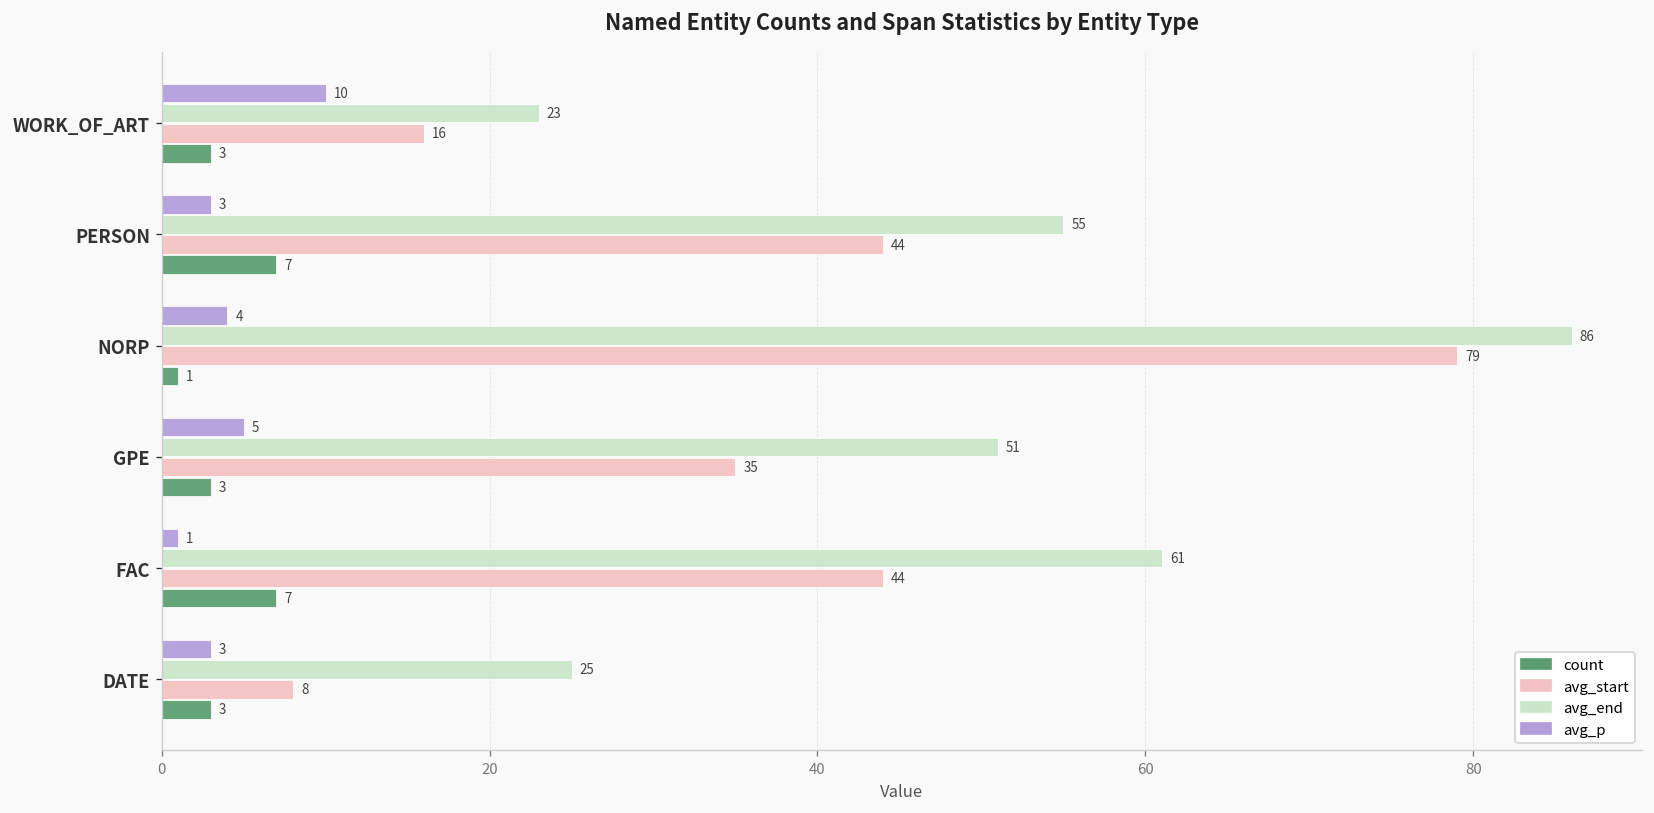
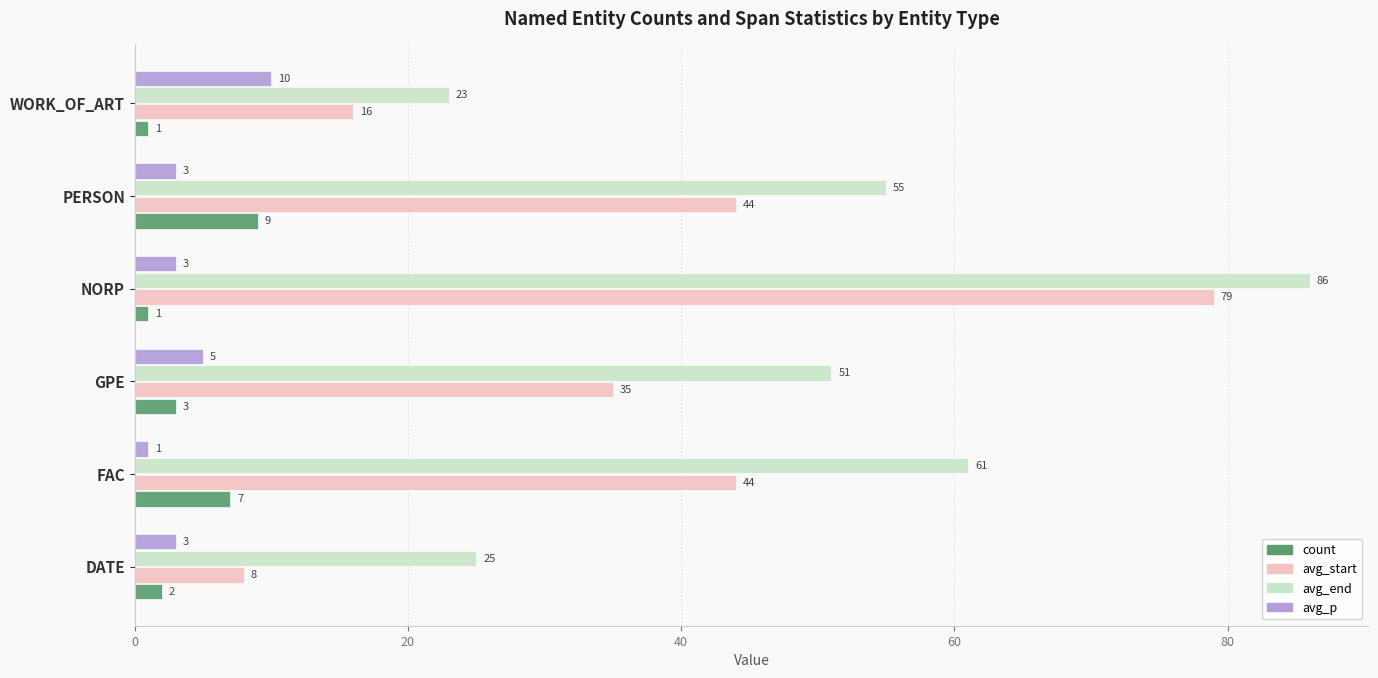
count, WORK_OF_ART: 3 -> 1
count, PERSON: 7 -> 9
avg_p, NORP: 4 -> 3
count, DATE: 3 -> 2
